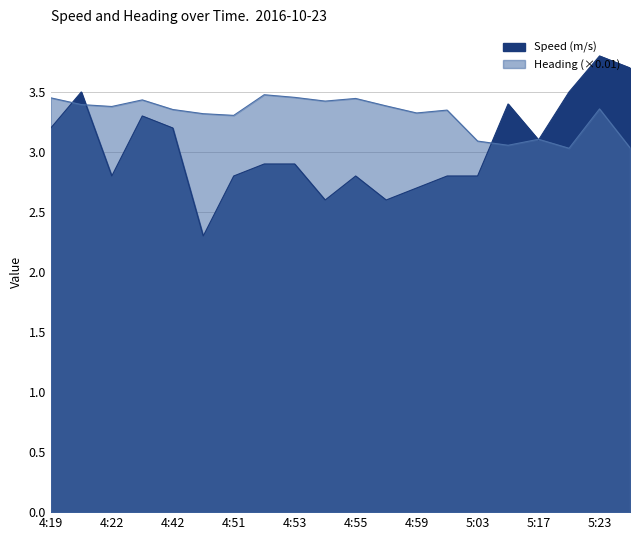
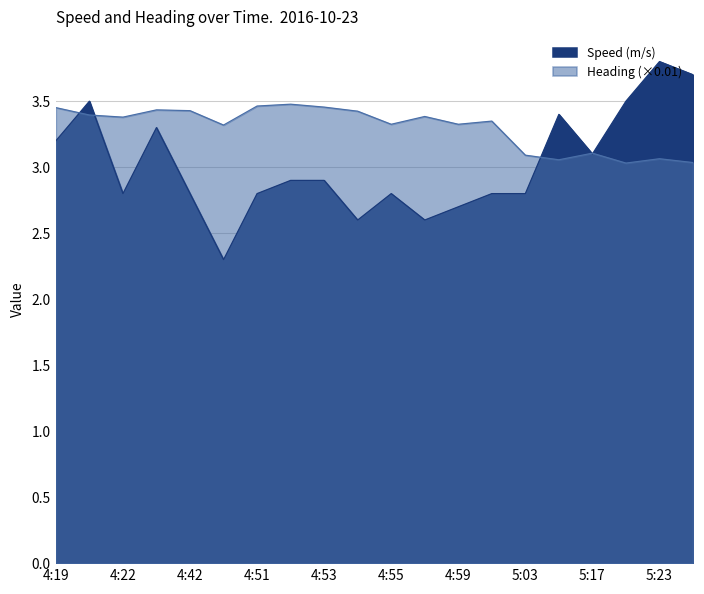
Speed (m/s), 4:42: 3.2 -> 2.8
Heading (×0.01), 4:42: 3.35 -> 3.43
Heading (×0.01), 4:51: 3.31 -> 3.46
Heading (×0.01), 4:55: 3.45 -> 3.33
Heading (×0.01), 5:23: 3.36 -> 3.06
